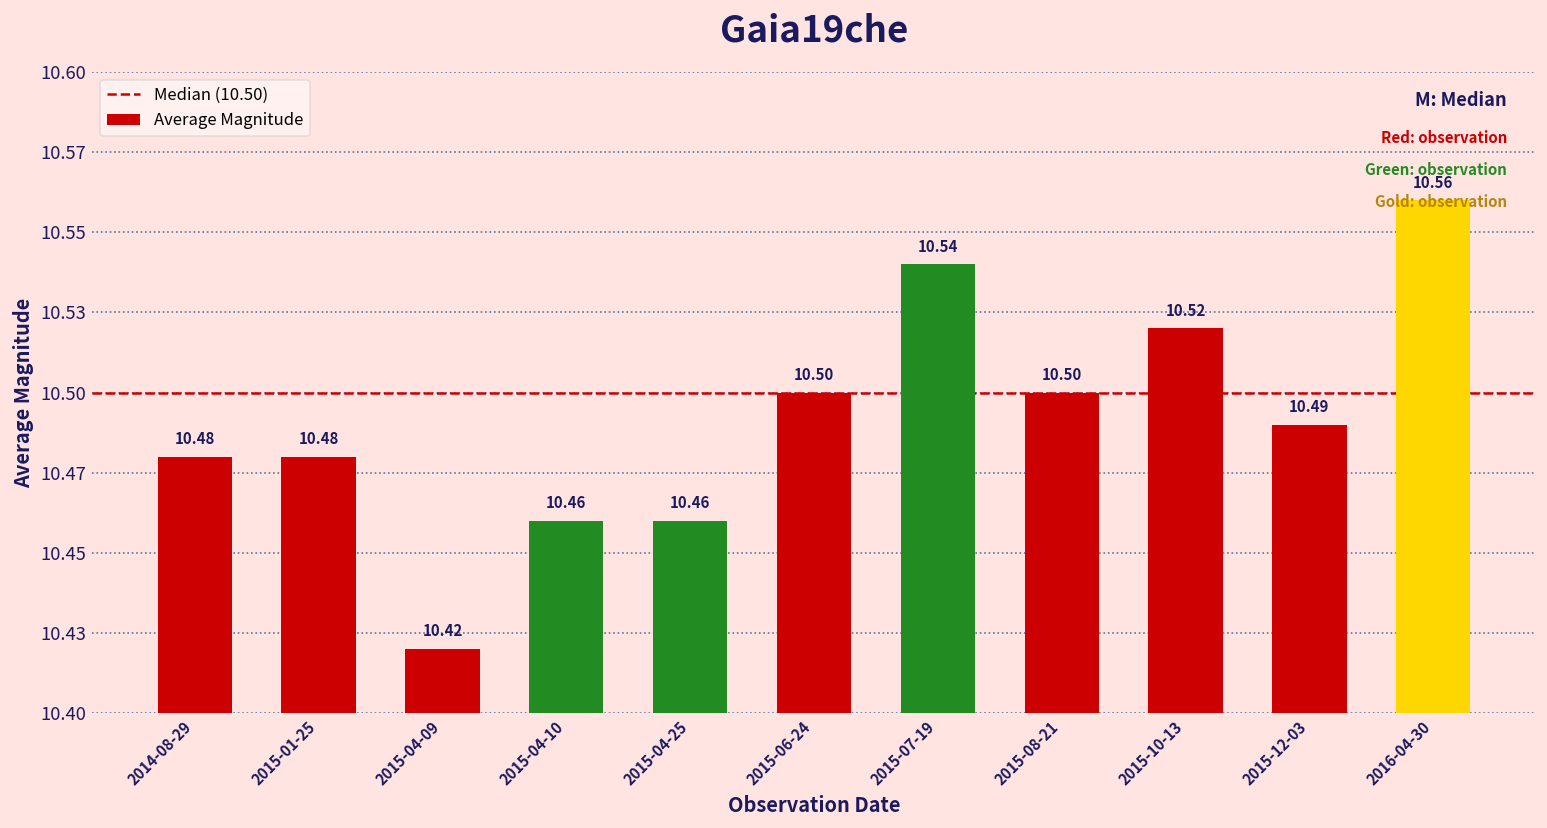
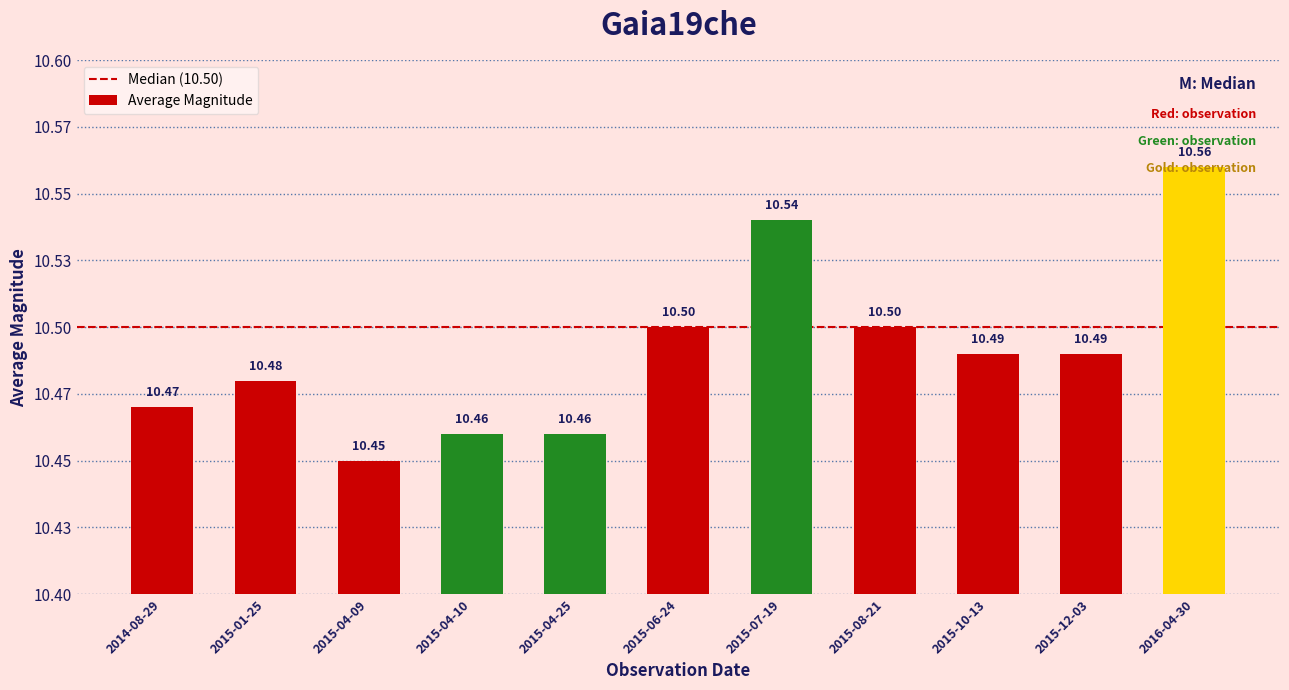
2014-08-29: 10.48 -> 10.47
2015-04-09: 10.42 -> 10.45
2015-10-13: 10.52 -> 10.49
